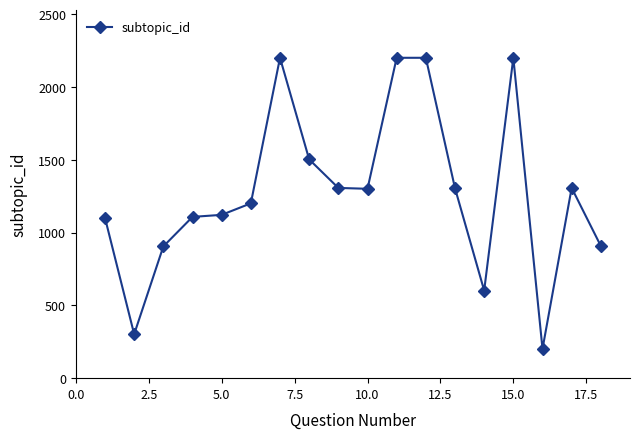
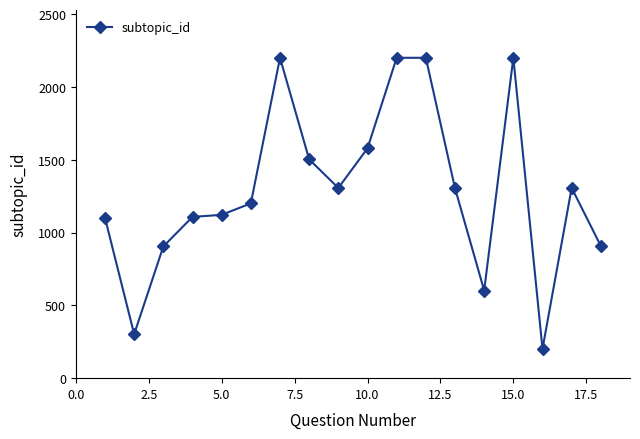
10.0: 1300 -> 1580
